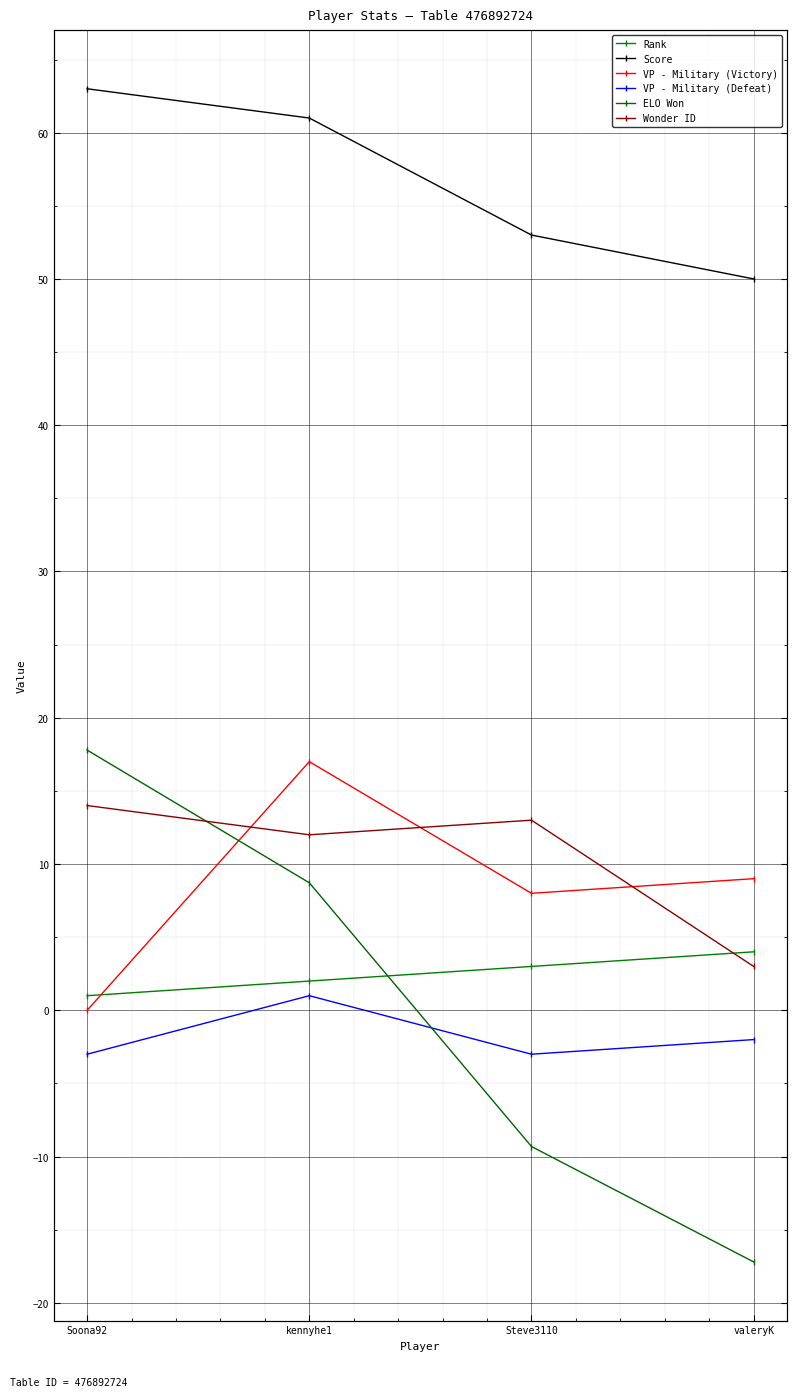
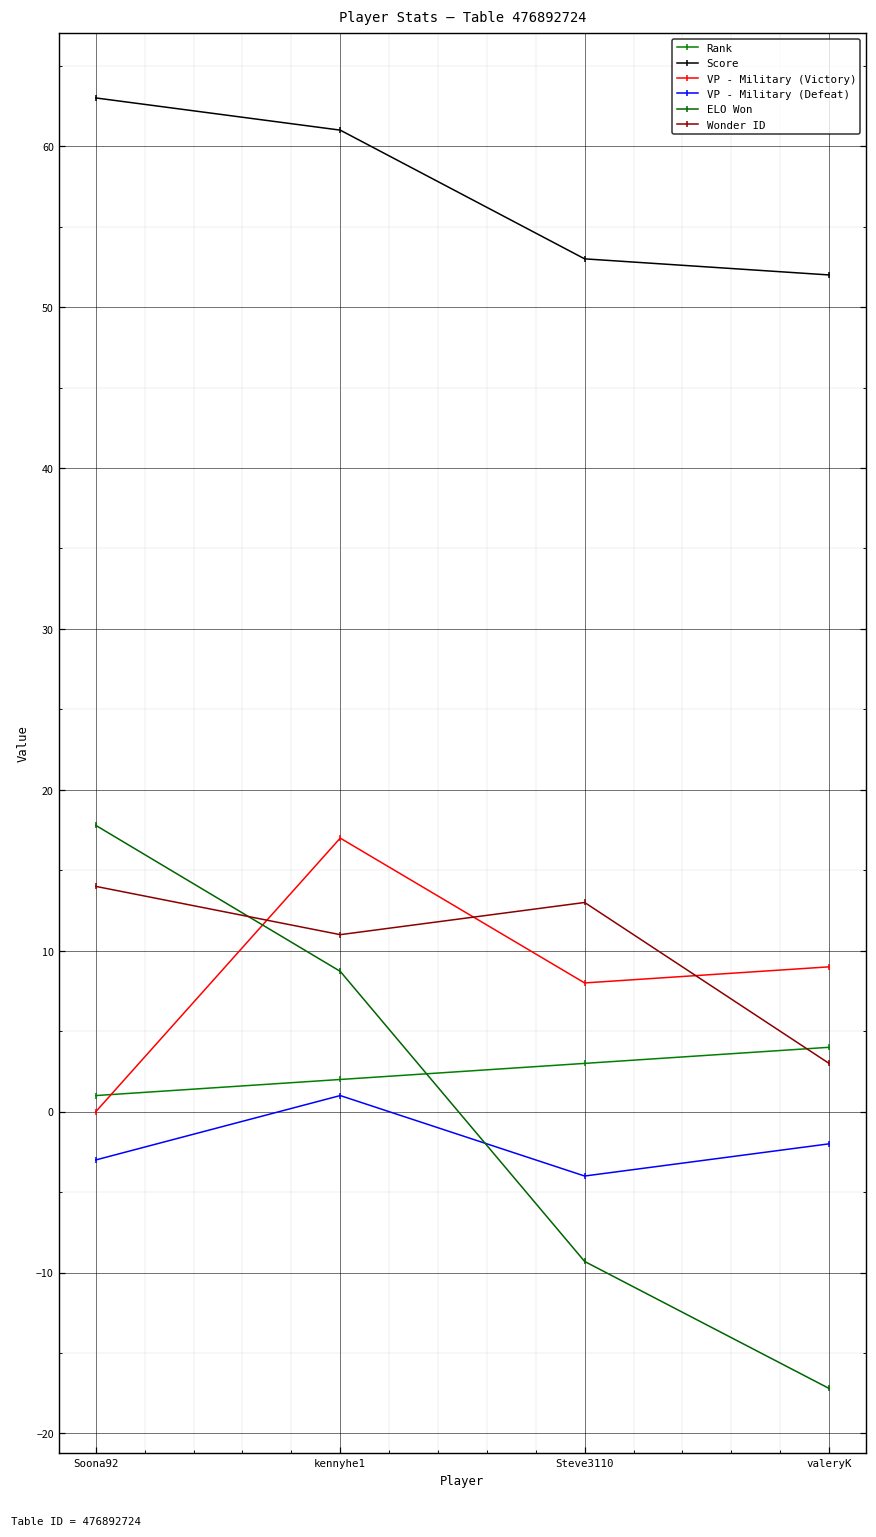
Wonder ID, kennyhe1: 12 -> 11
VP - Military (Defeat), Steve3110: -3 -> -4
Score, valeryK: 50 -> 52
